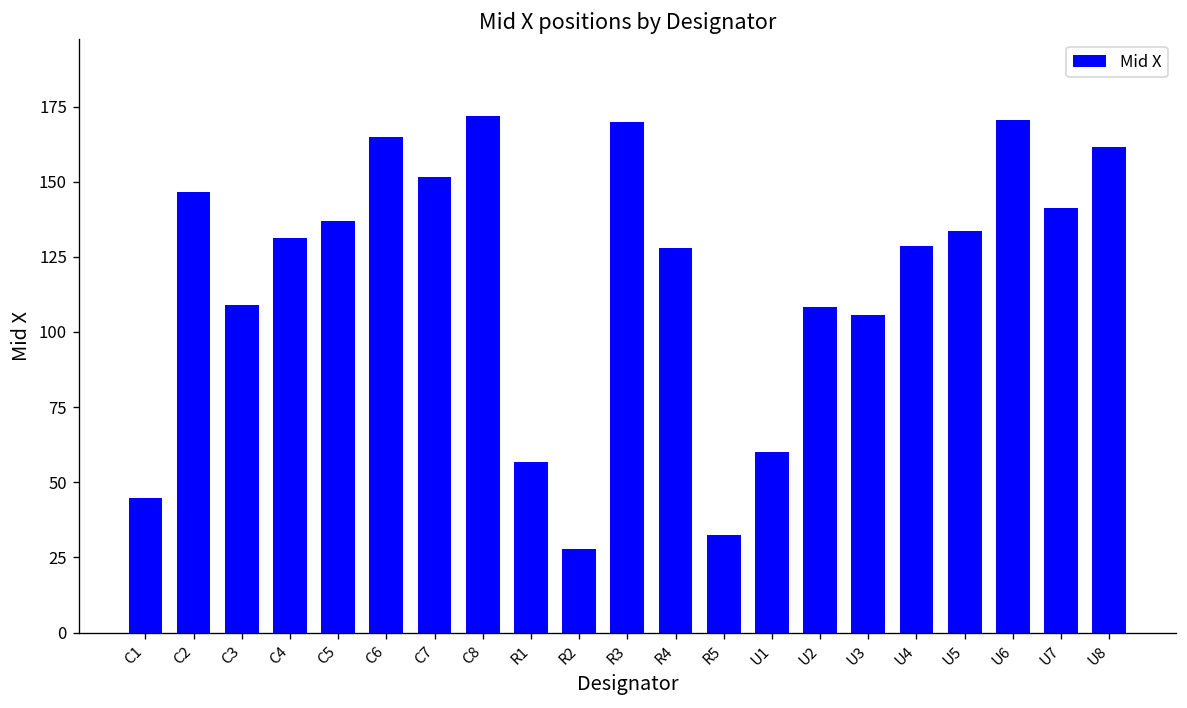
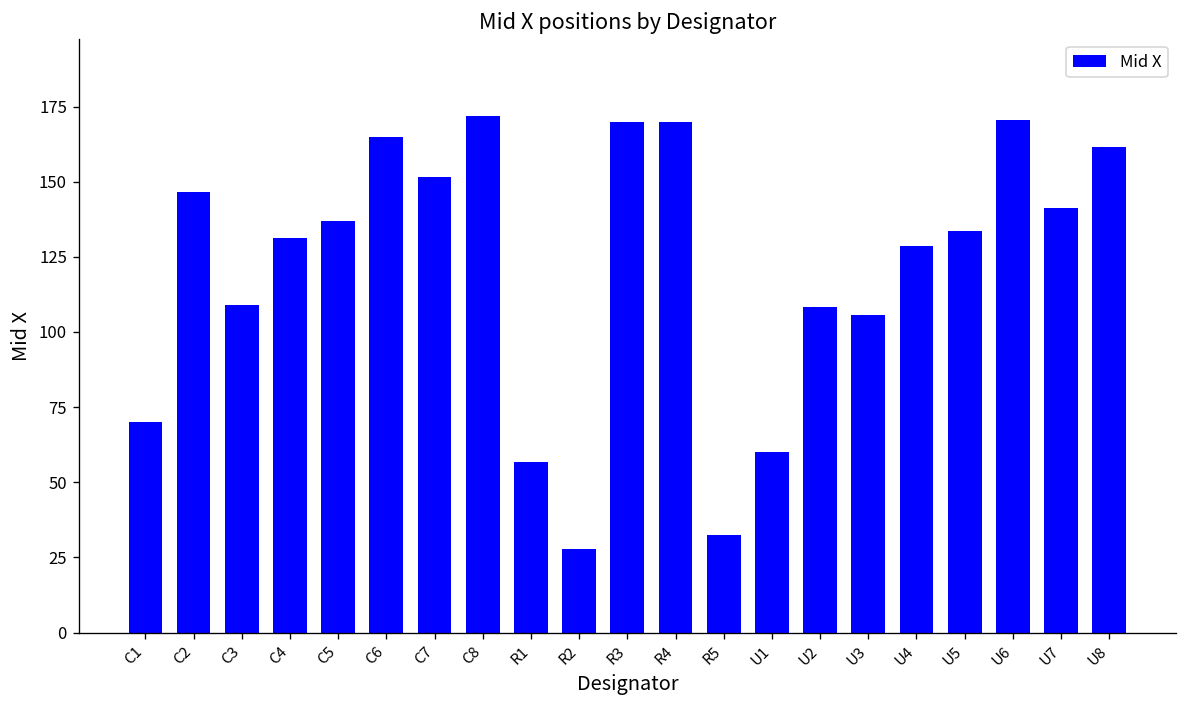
C1: 45 -> 70
R4: 128 -> 170
